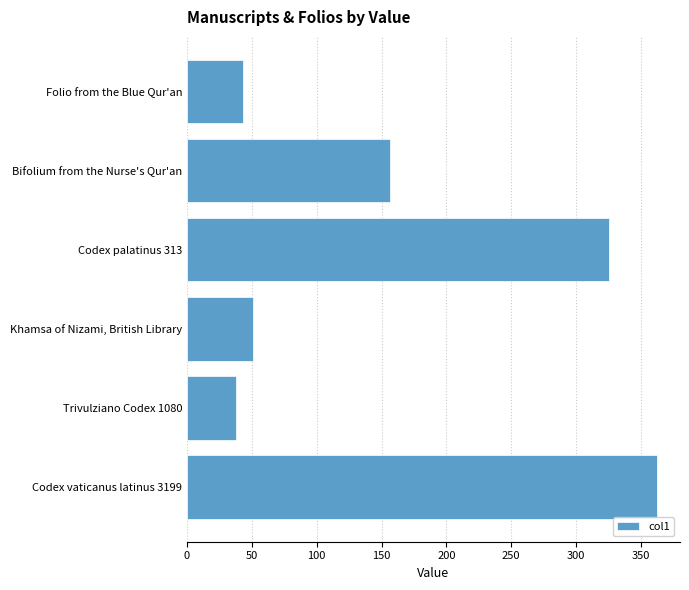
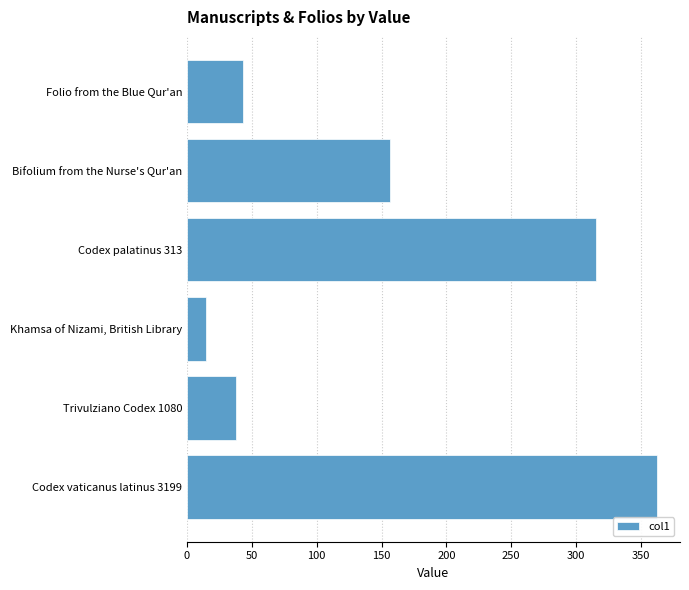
Codex palatinus 313: 325 -> 315
Khamsa of Nizami, British Library: 51 -> 15
